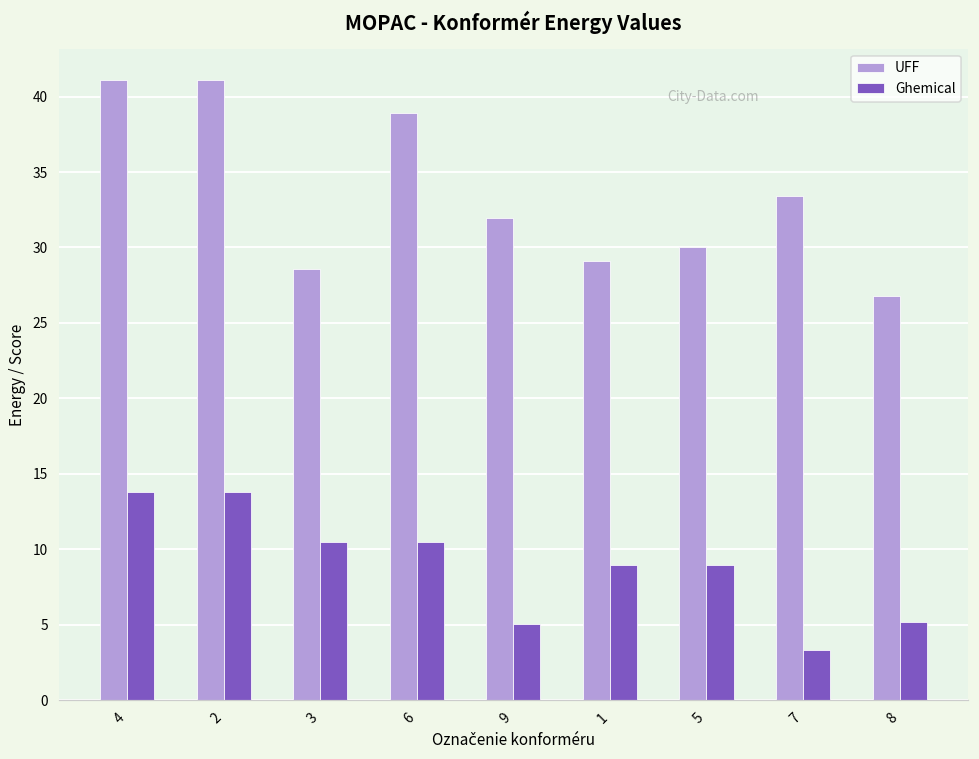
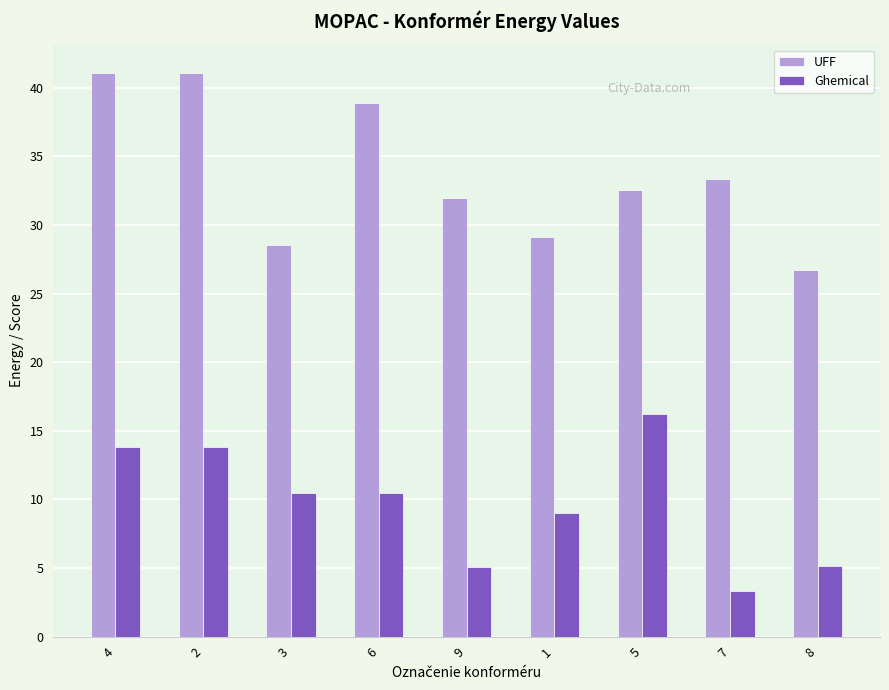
UFF, 5: 30.0 -> 32.6
Ghemical, 5: 9.0 -> 16.2
